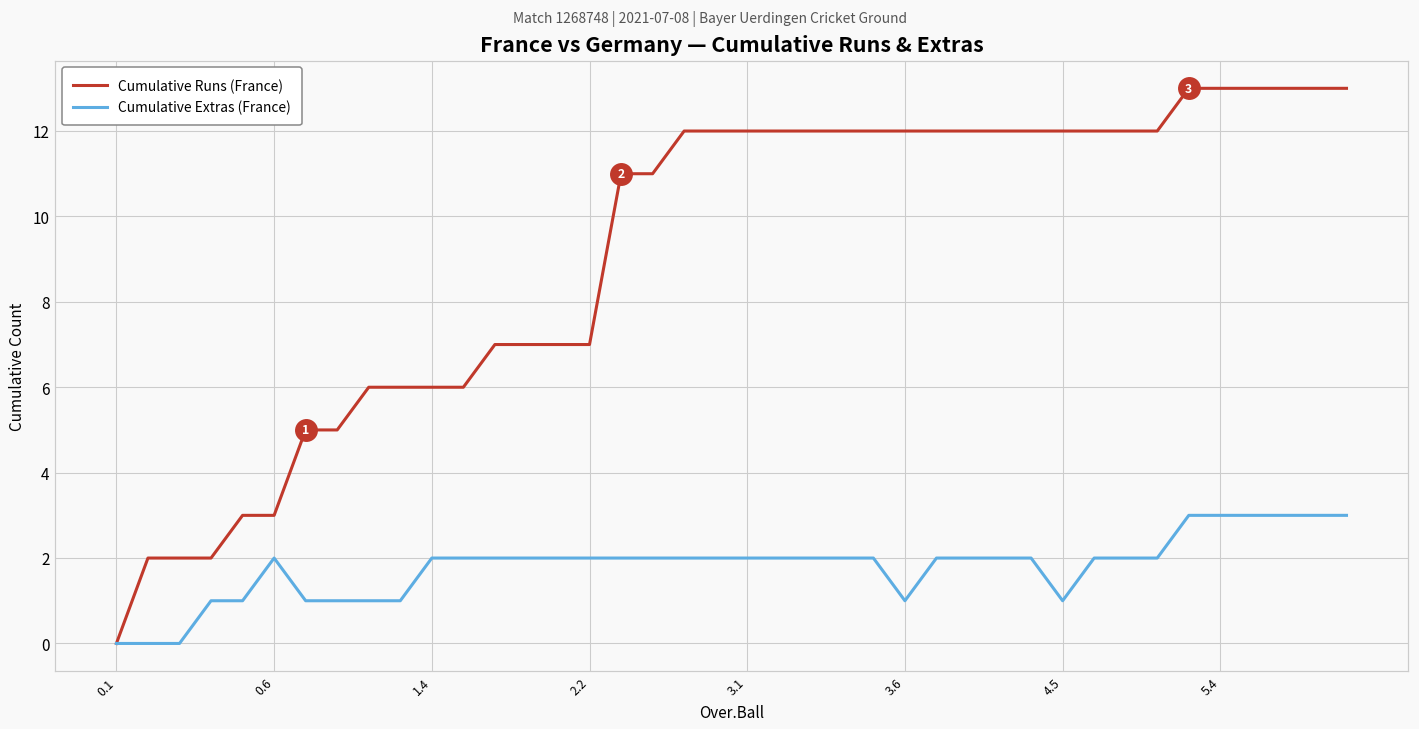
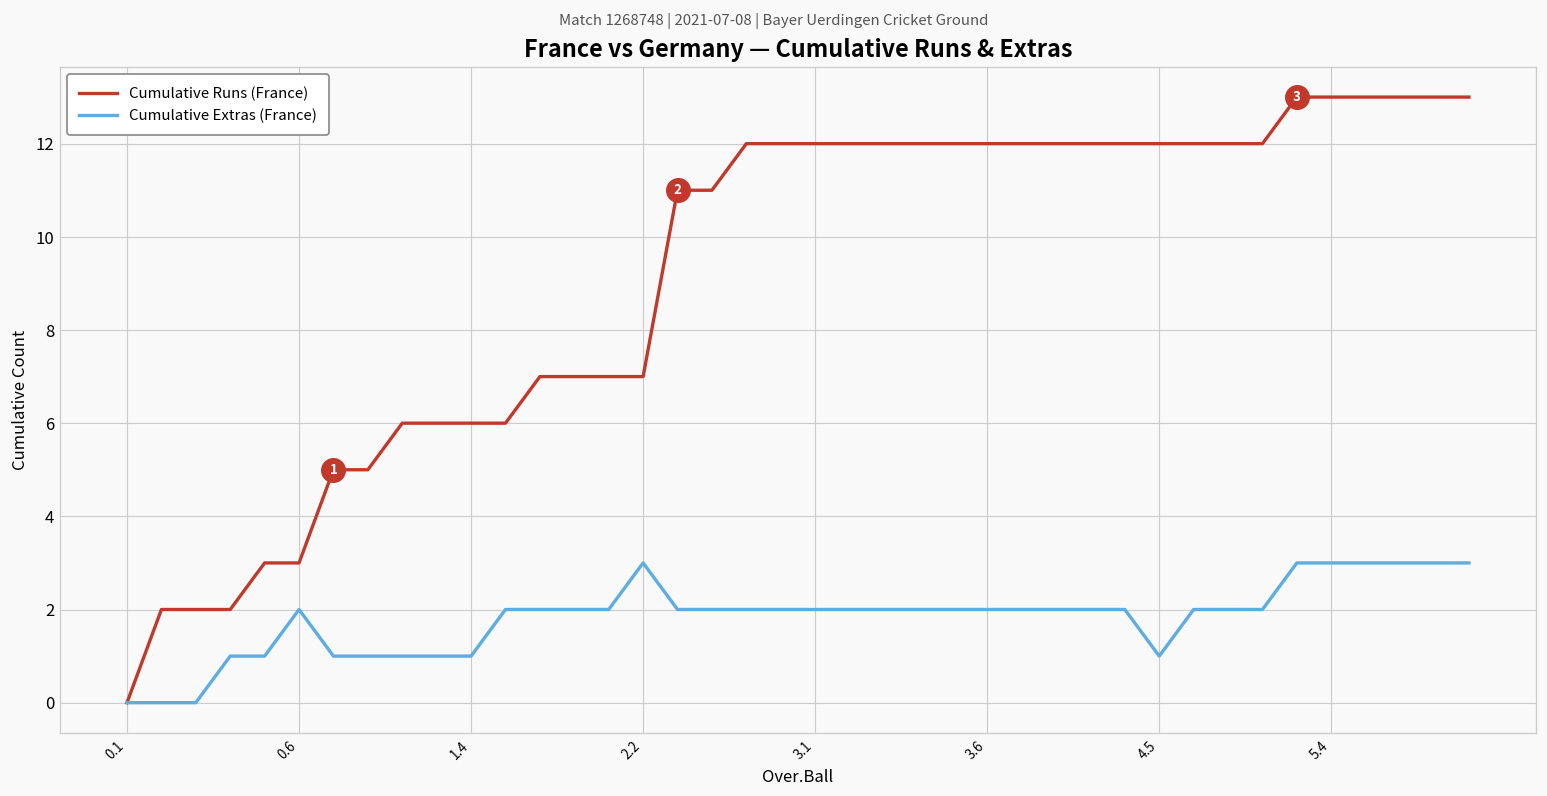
Cumulative Extras (France), 1.4: 2 -> 1
Cumulative Extras (France), 2.2: 2 -> 3
Cumulative Extras (France), 3.6: 1 -> 2
